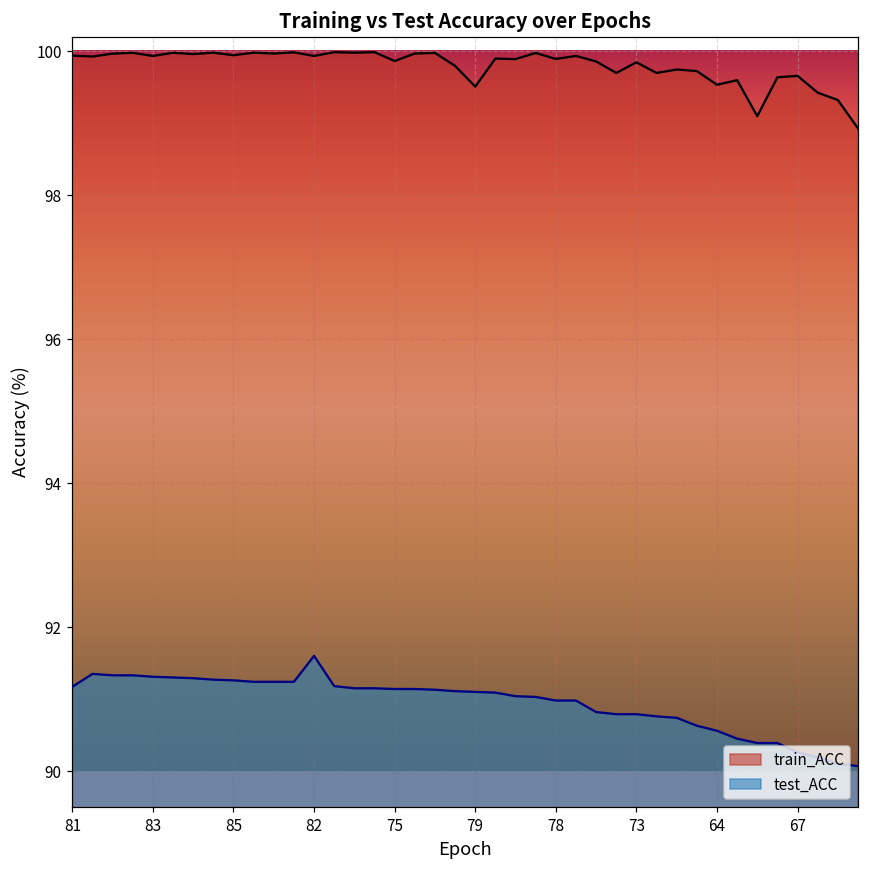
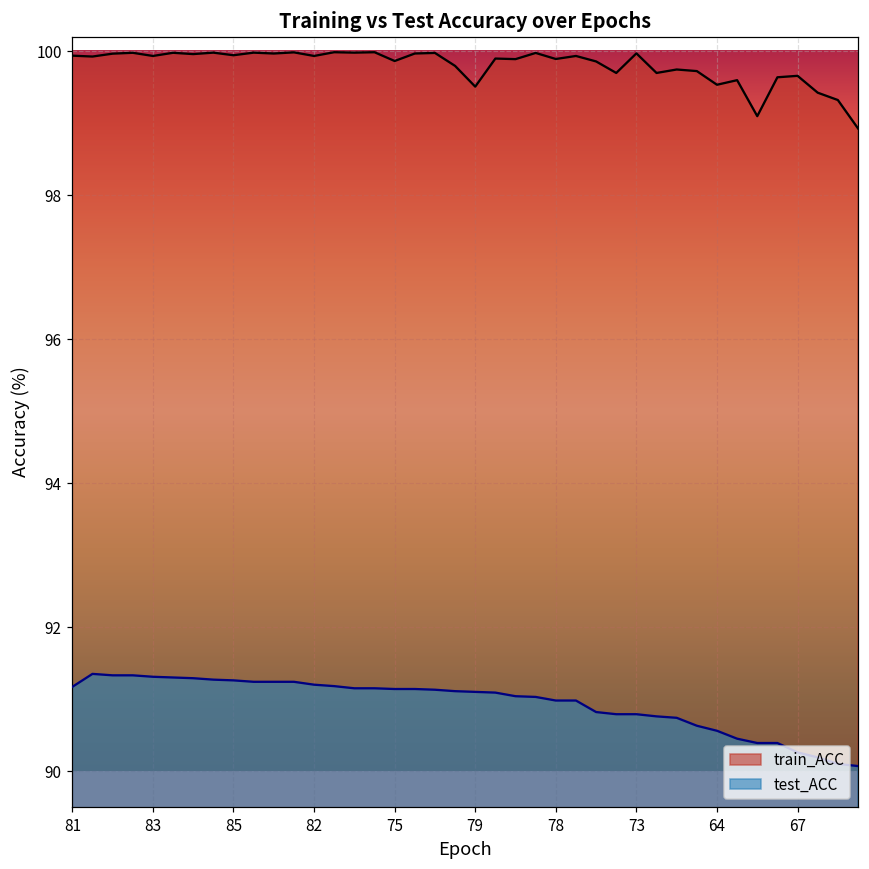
test_ACC, 82: 91.6 -> 91.2
train_ACC, 73: 99.8 -> 100.0
